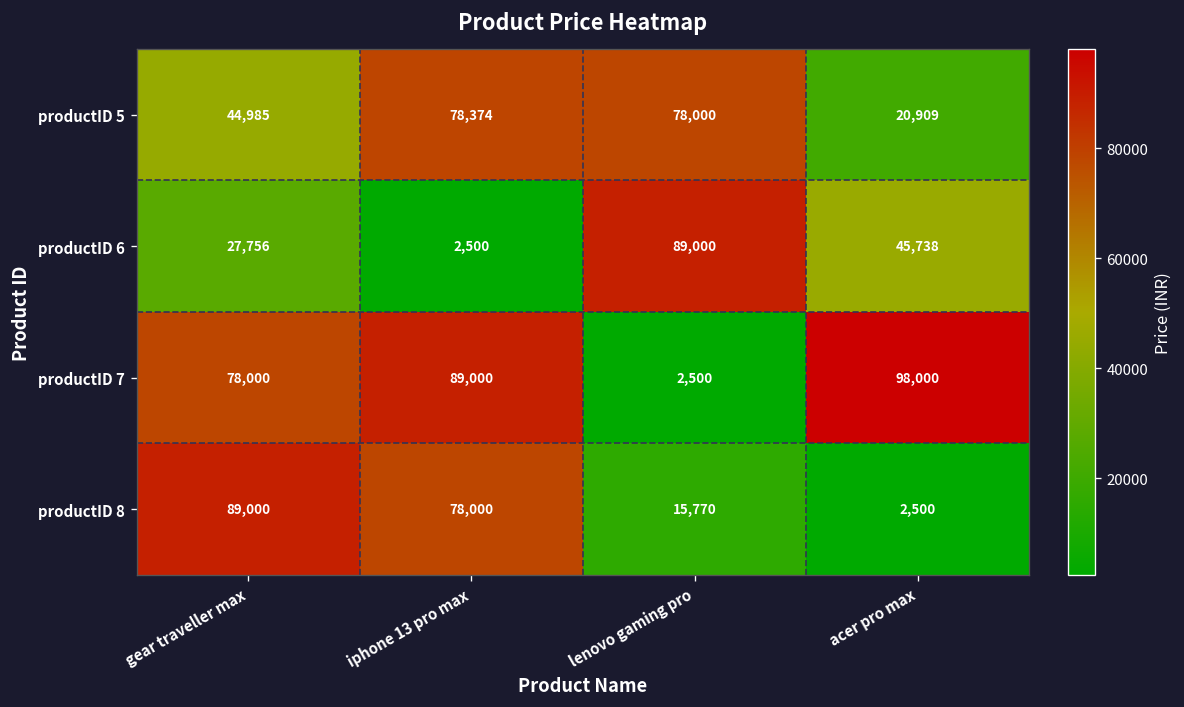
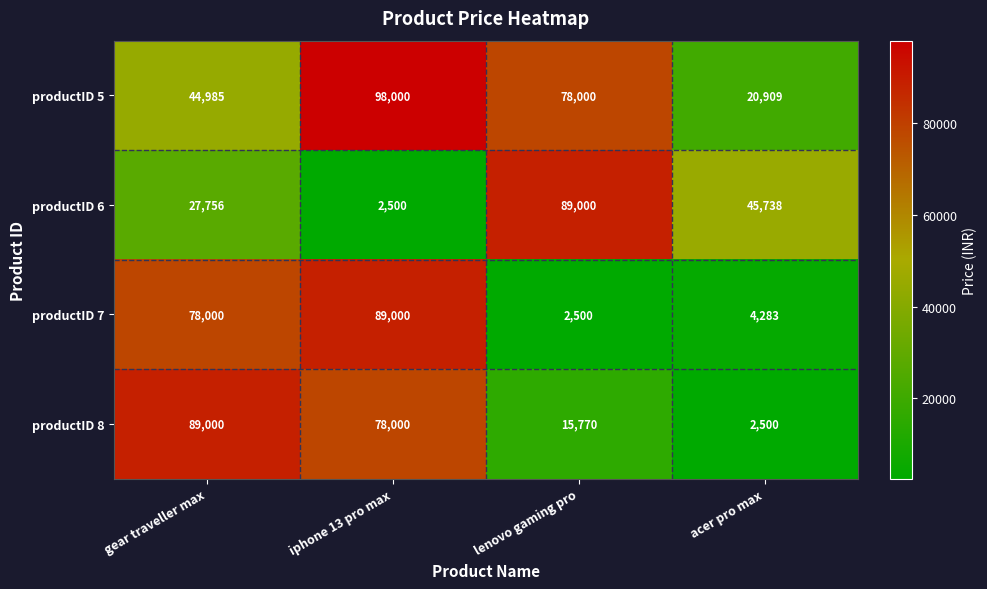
productID 5, iphone 13 pro max: 78,374 -> 98,000
productID 7, acer pro max: 98,000 -> 4,283
